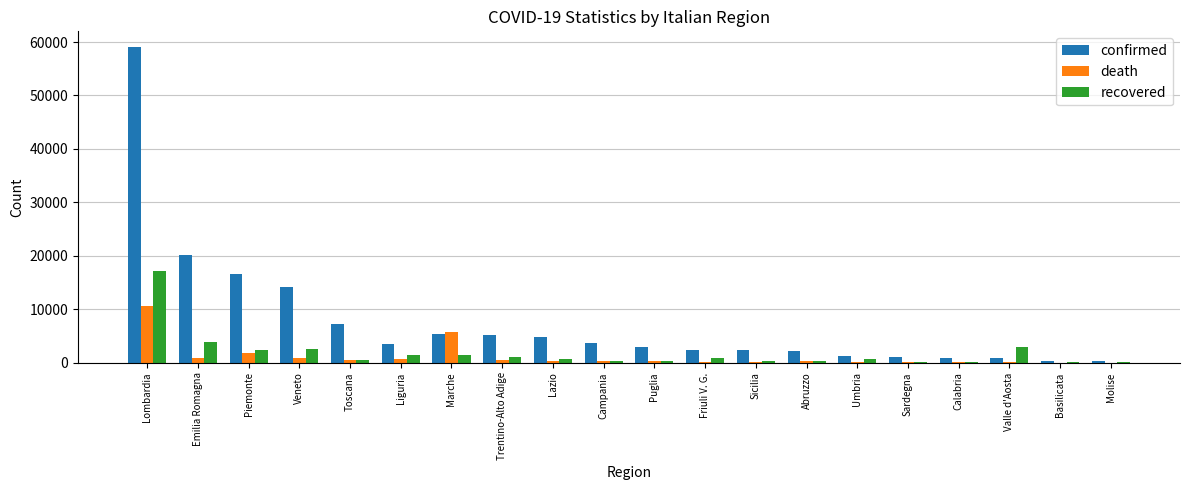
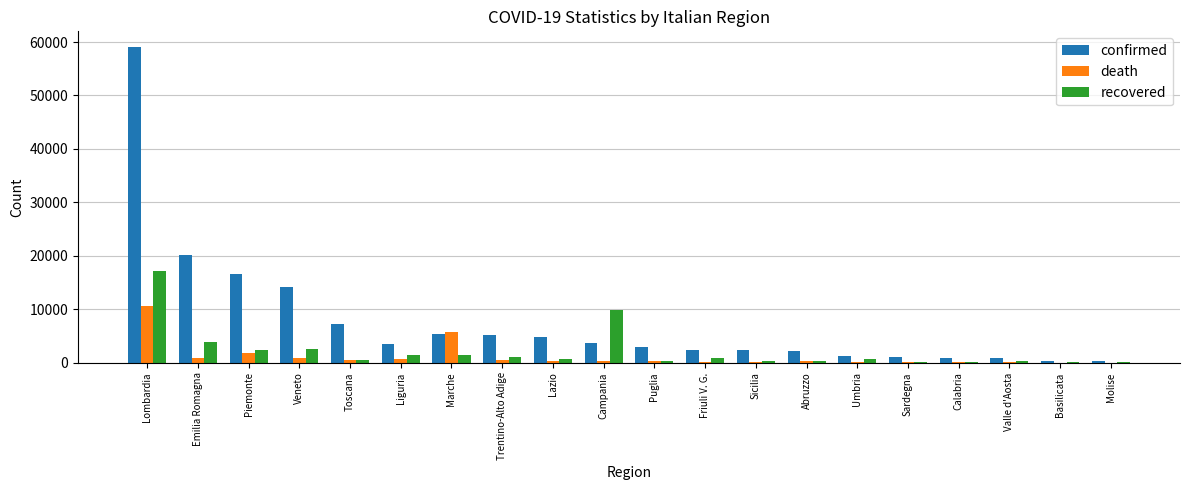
recovered, Campania: 0 -> 10000
recovered, Valle d'Aosta: 3000 -> 0
